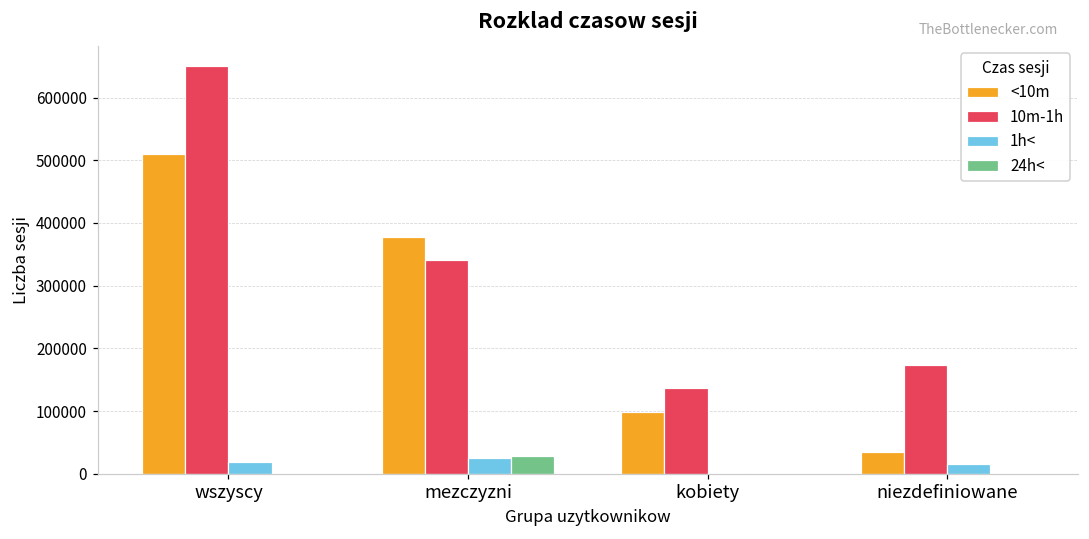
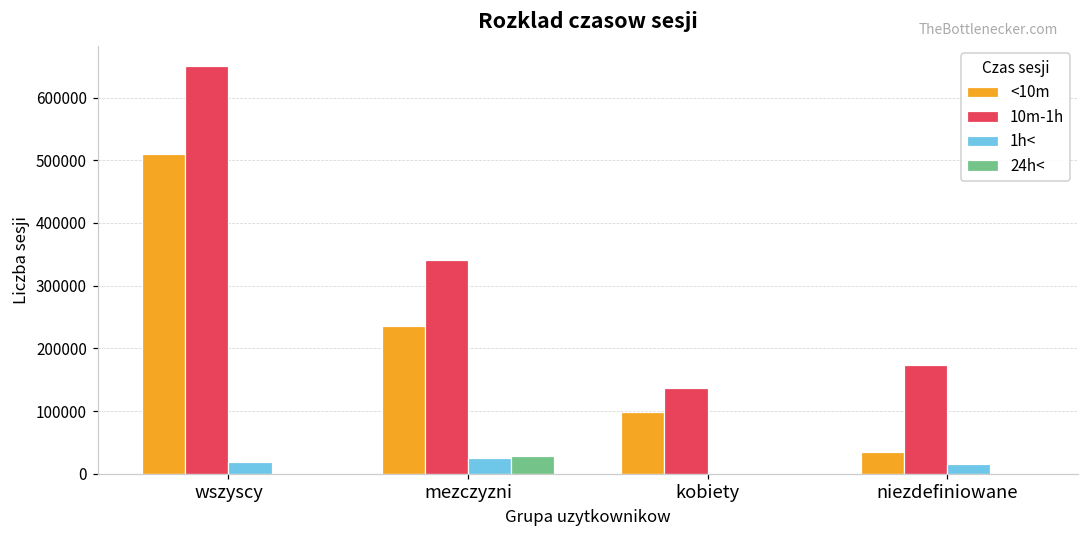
<10m, mezczyzni: 380000 -> 240000
